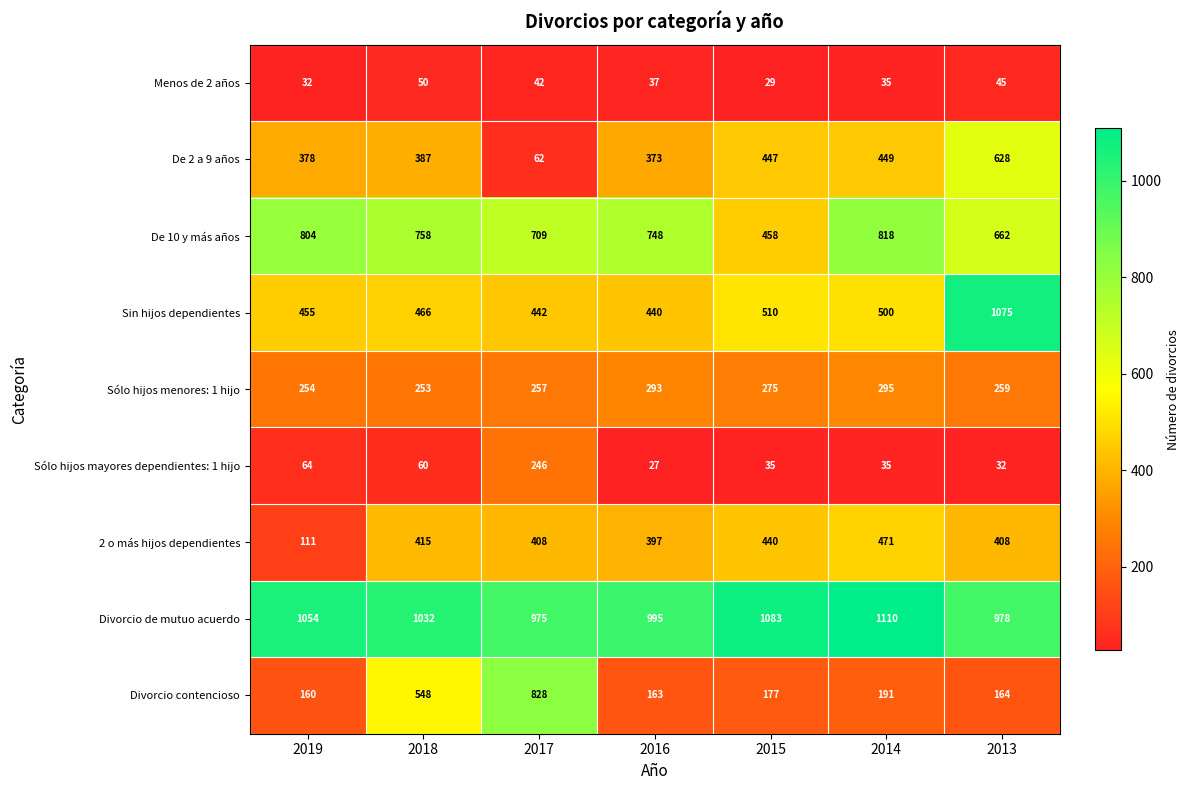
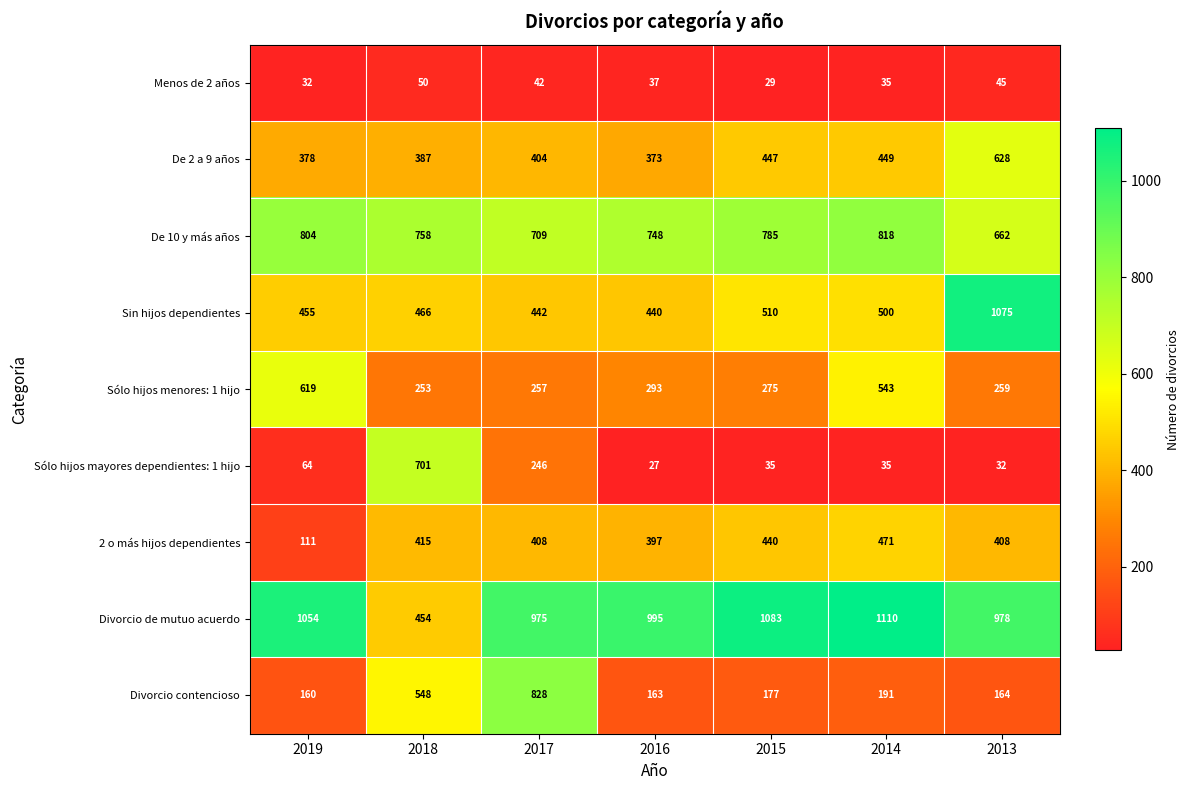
De 2 a 9 años, 2017: 62 -> 404
De 10 y más años, 2015: 458 -> 785
Sólo hijos menores: 1 hijo, 2019: 254 -> 619
Sólo hijos menores: 1 hijo, 2014: 295 -> 543
Sólo hijos mayores dependientes: 1 hijo, 2018: 60 -> 701
Divorcio de mutuo acuerdo, 2018: 1032 -> 454
